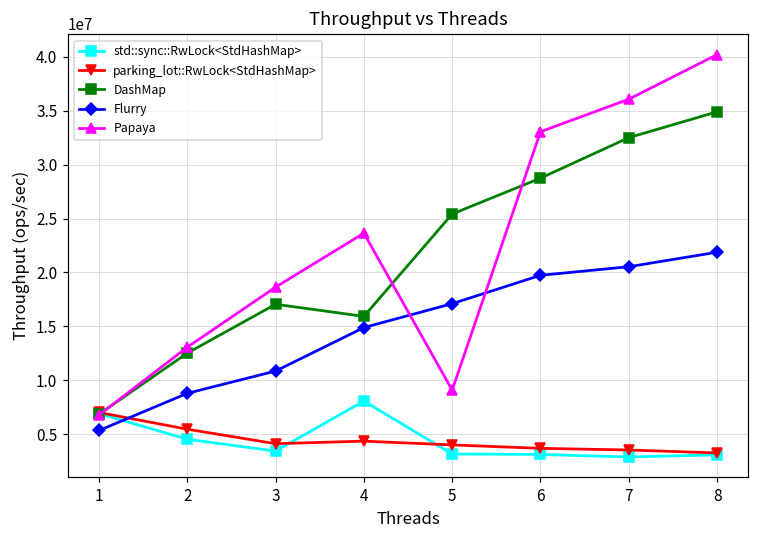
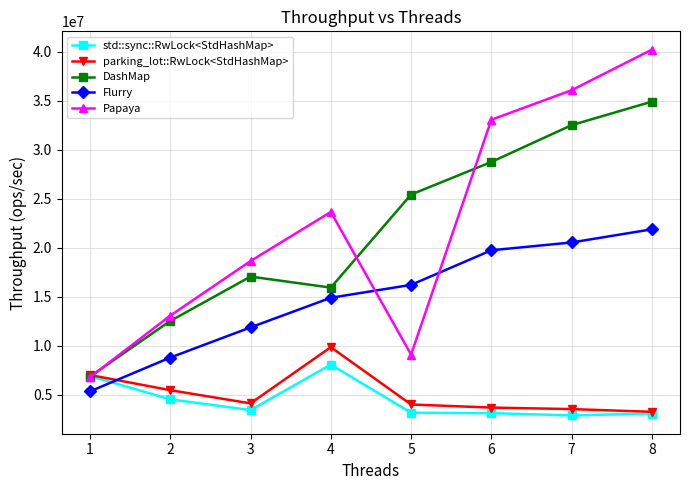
Flurry, 3: 11000000 -> 12000000
parking_lot::RwLock<StdHashMap>, 4: 4000000 -> 10000000
Flurry, 5: 17000000 -> 16000000
